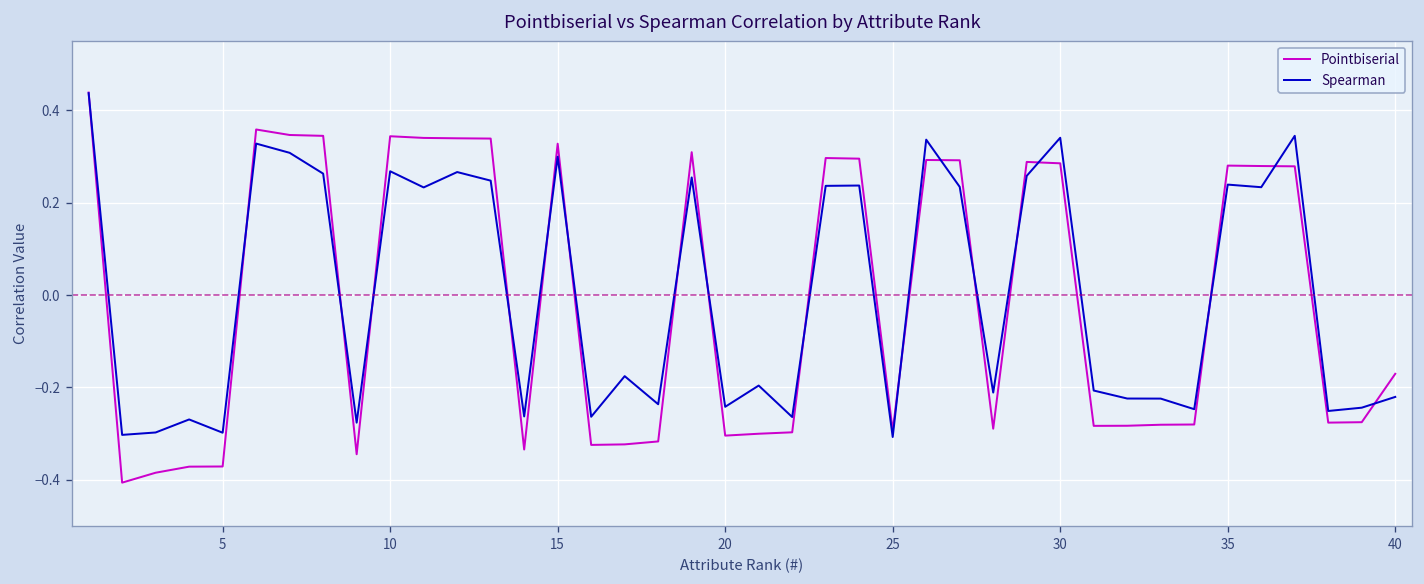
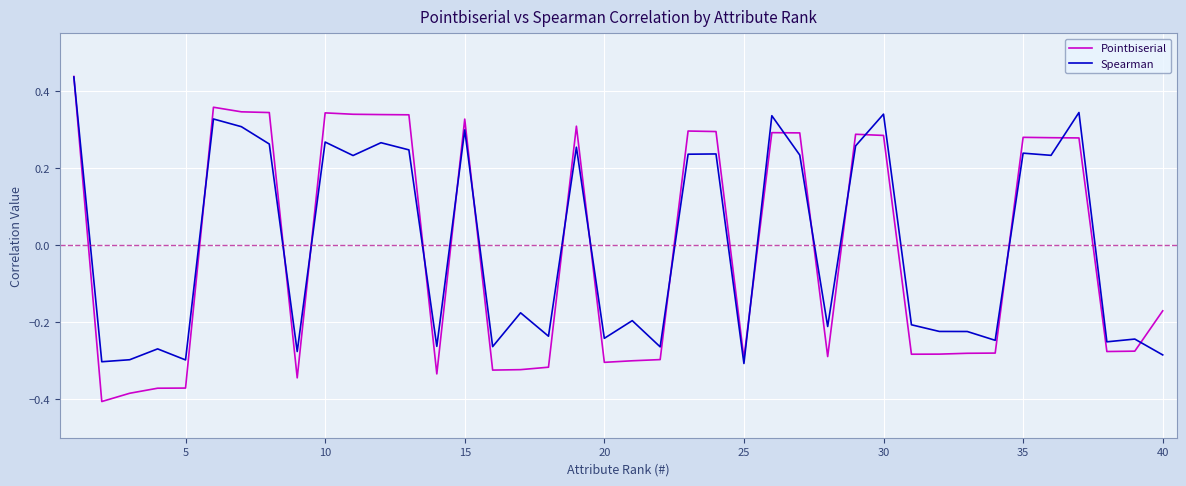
Spearman, 40: -0.22 -> -0.28
